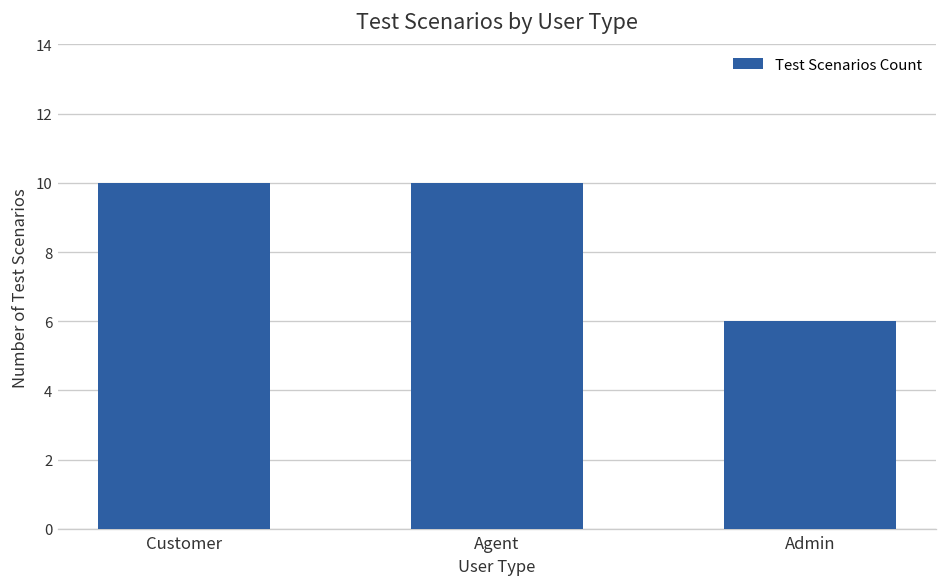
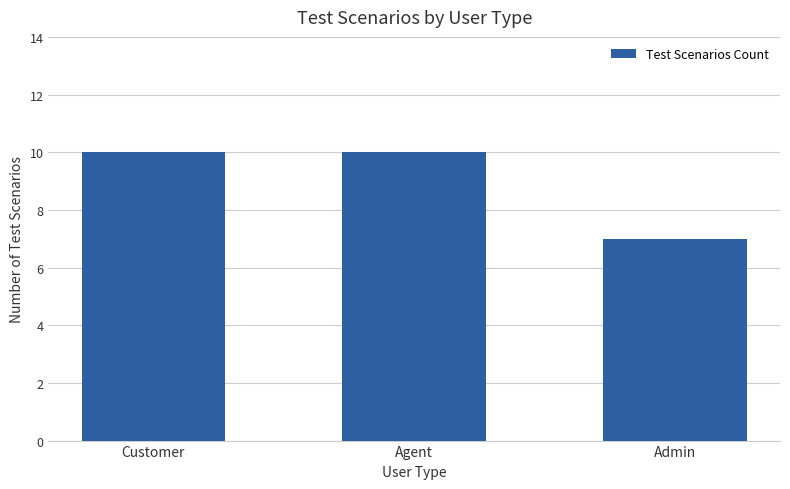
Admin: 6 -> 7
